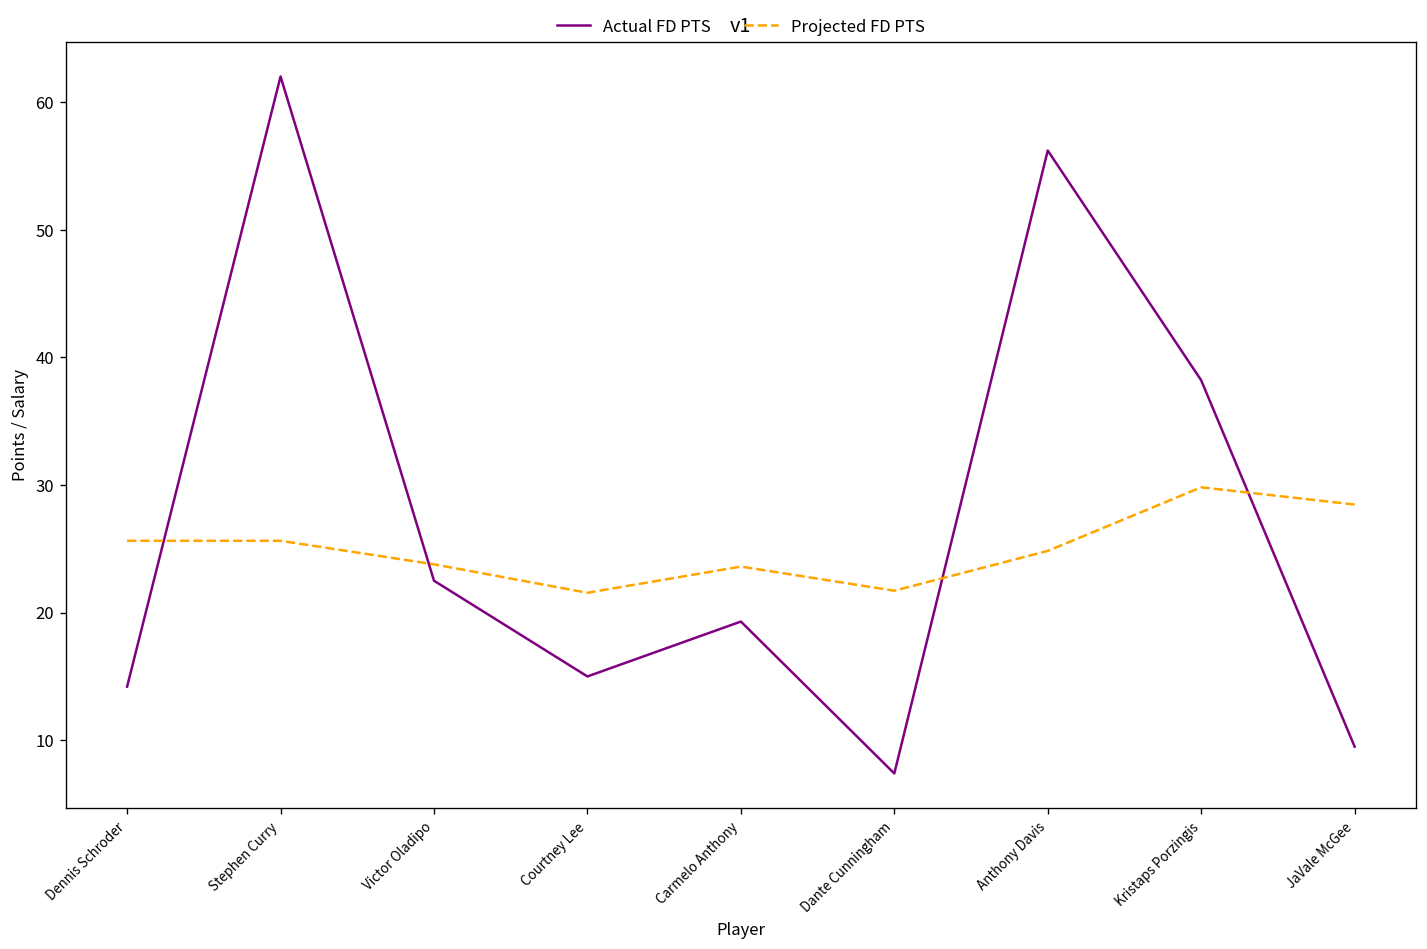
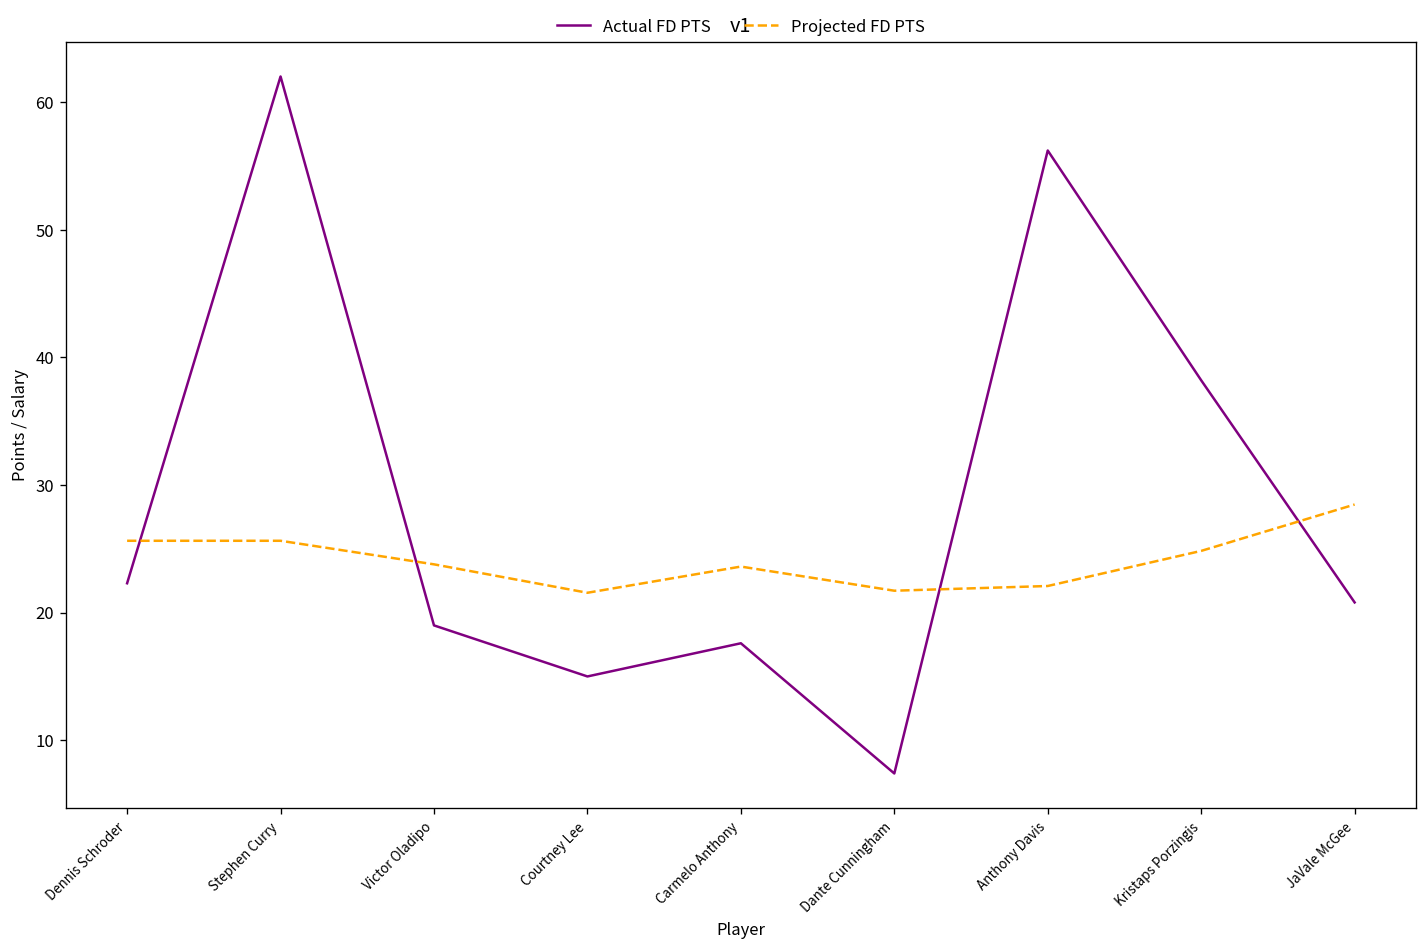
Actual FD PTS, Dennis Schroder: 14.2 -> 22.3
Actual FD PTS, Victor Oladipo: 22.5 -> 19.0
Actual FD PTS, Carmelo Anthony: 19.3 -> 17.6
Projected FD PTS, Anthony Davis: 24.8 -> 22.1
Projected FD PTS, Kristaps Porzingis: 29.8 -> 24.8
Actual FD PTS, JaVale McGee: 9.5 -> 20.8
